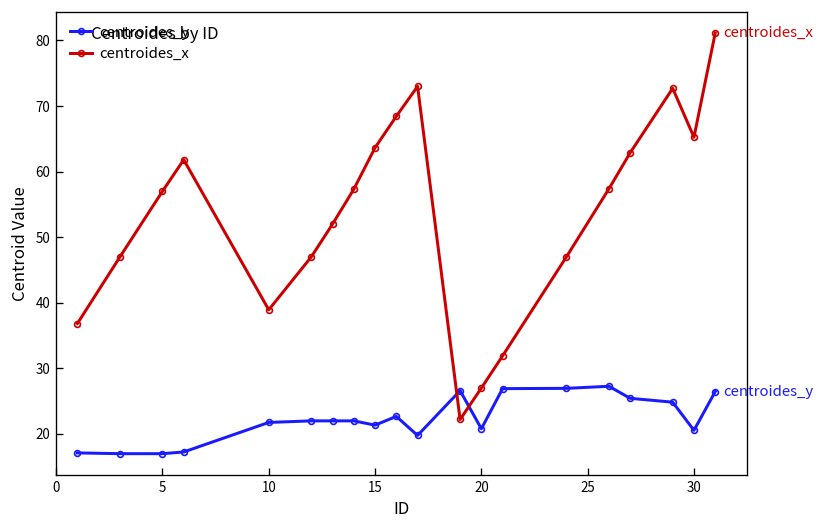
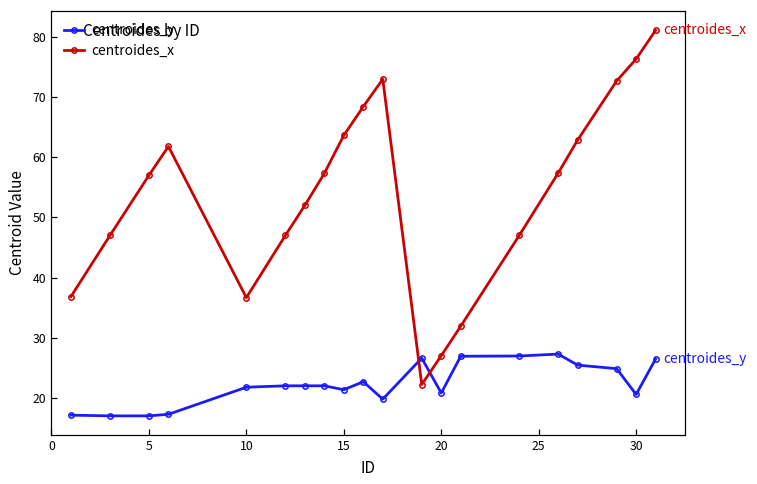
centroides_x, 10: 39 -> 37
centroides_x, 30: 65 -> 76
